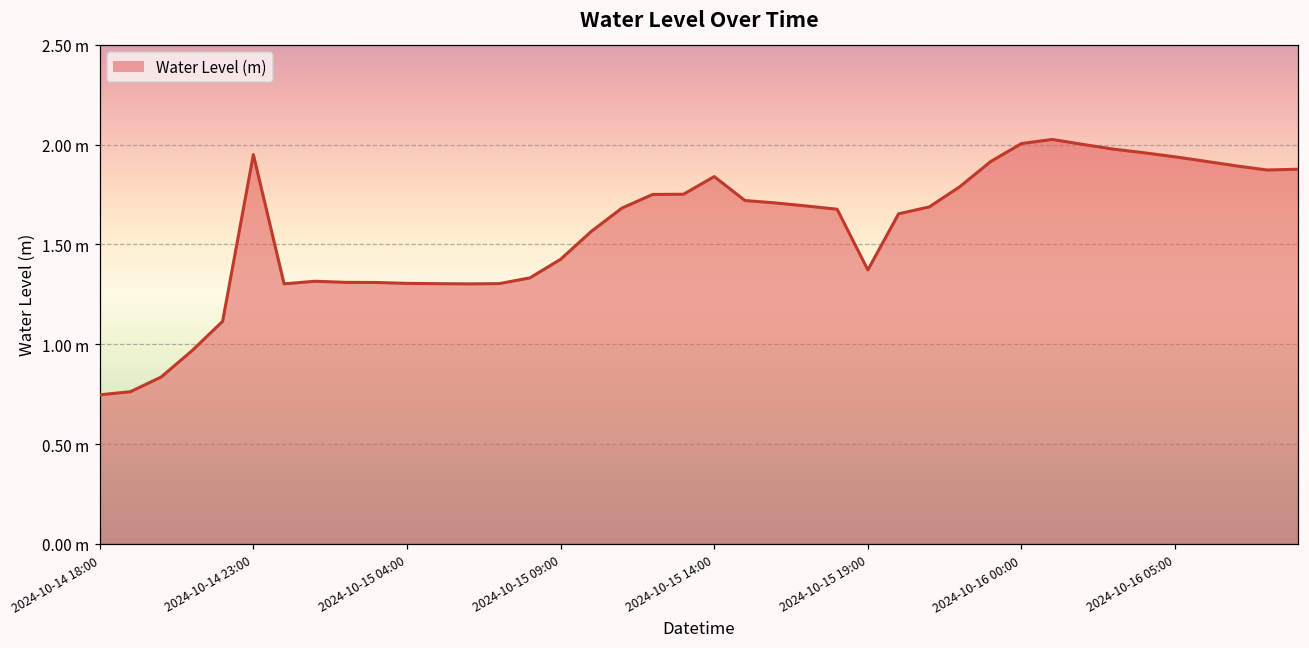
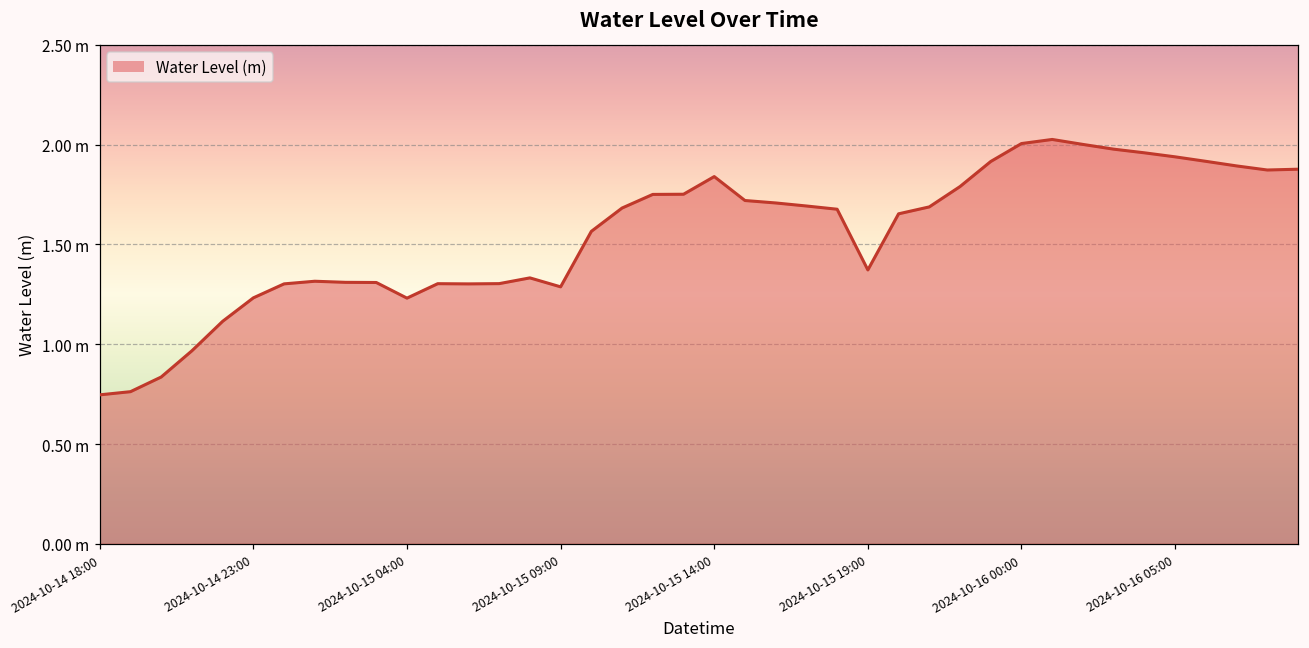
2024-10-14 23:00: 1.95 m -> 1.23 m
2024-10-15 04:00: 1.31 m -> 1.23 m
2024-10-15 09:00: 1.43 m -> 1.29 m
